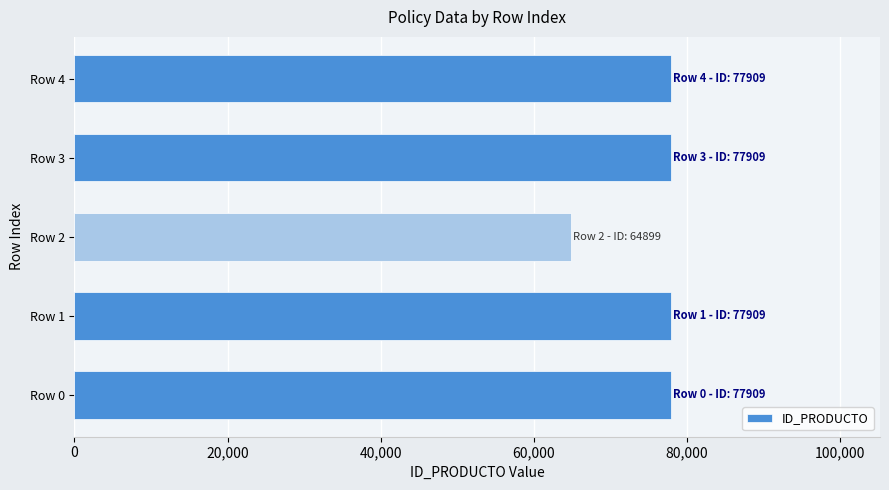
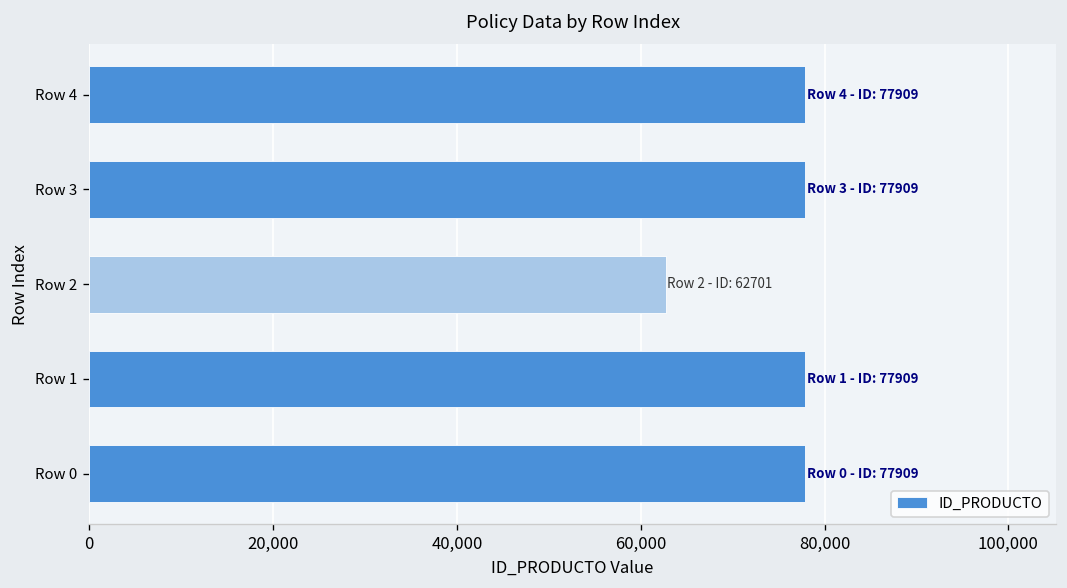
Row 2: 64899 -> 62701
